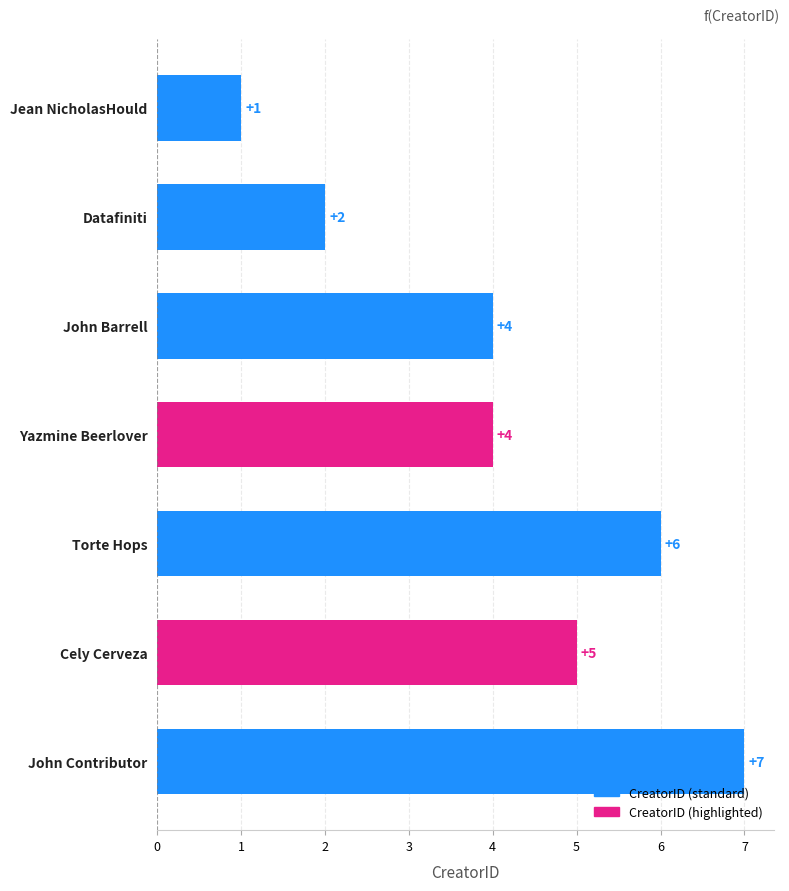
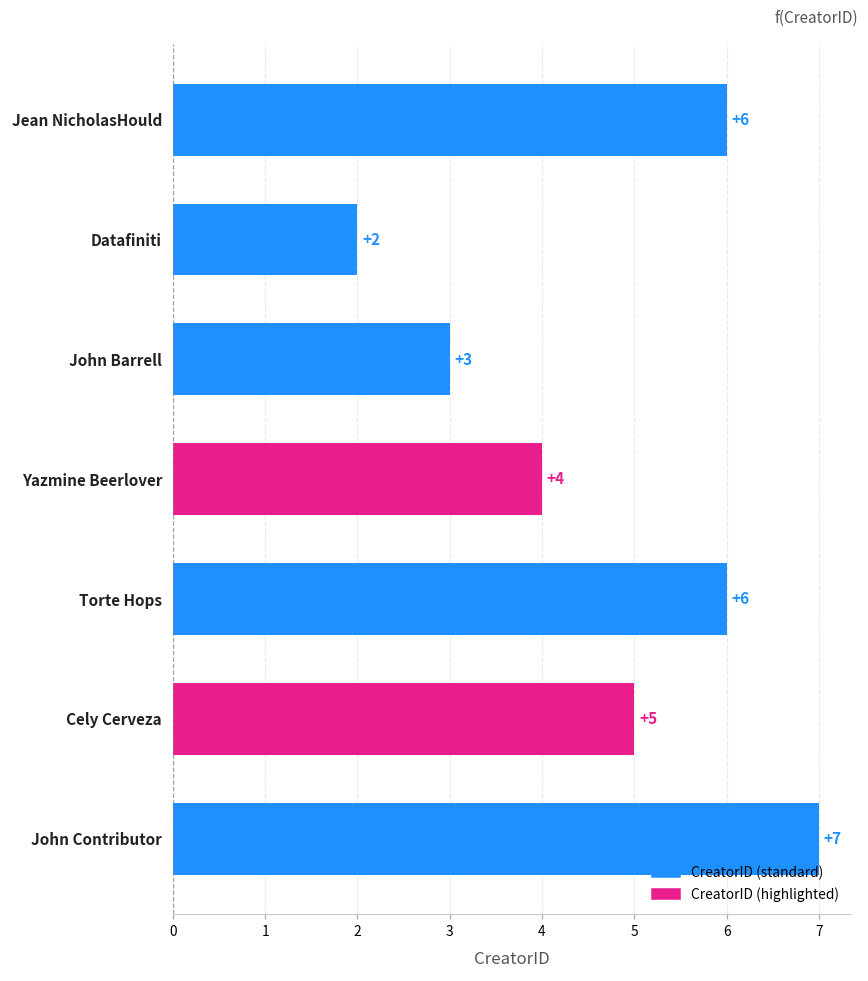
Jean NicholasHould: +1 -> +6
John Barrell: +4 -> +3
